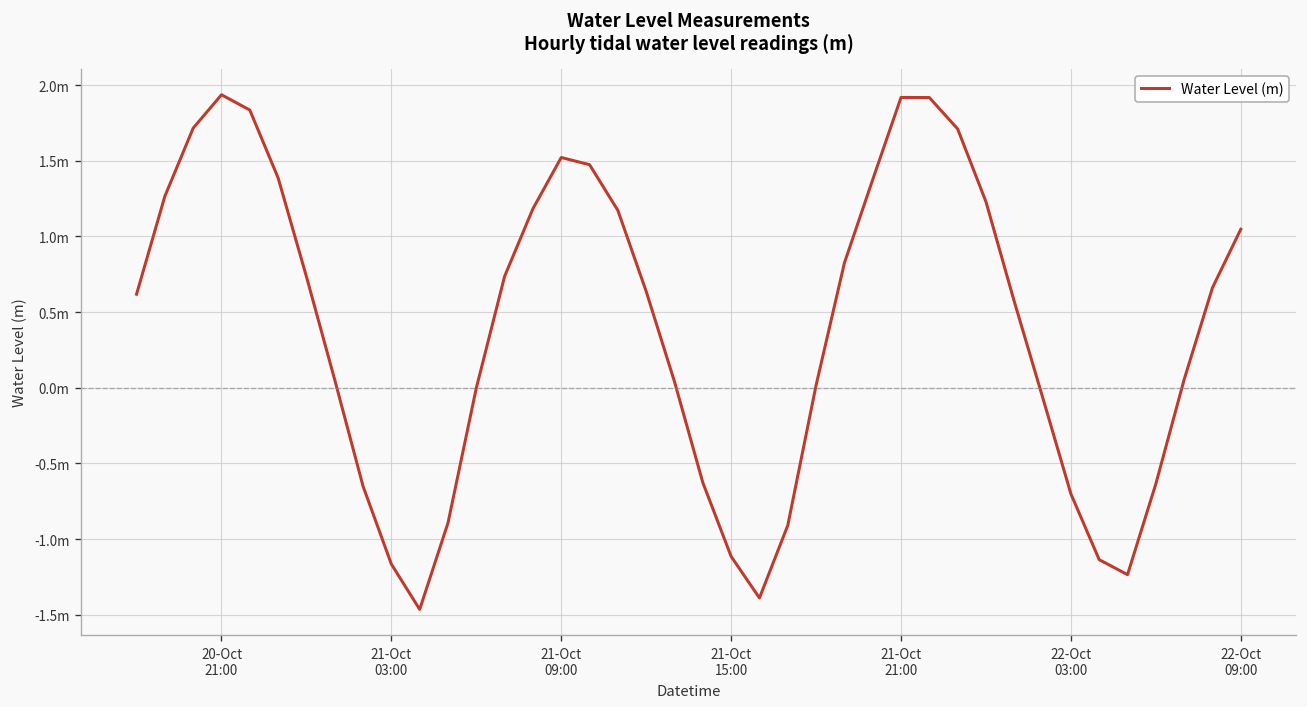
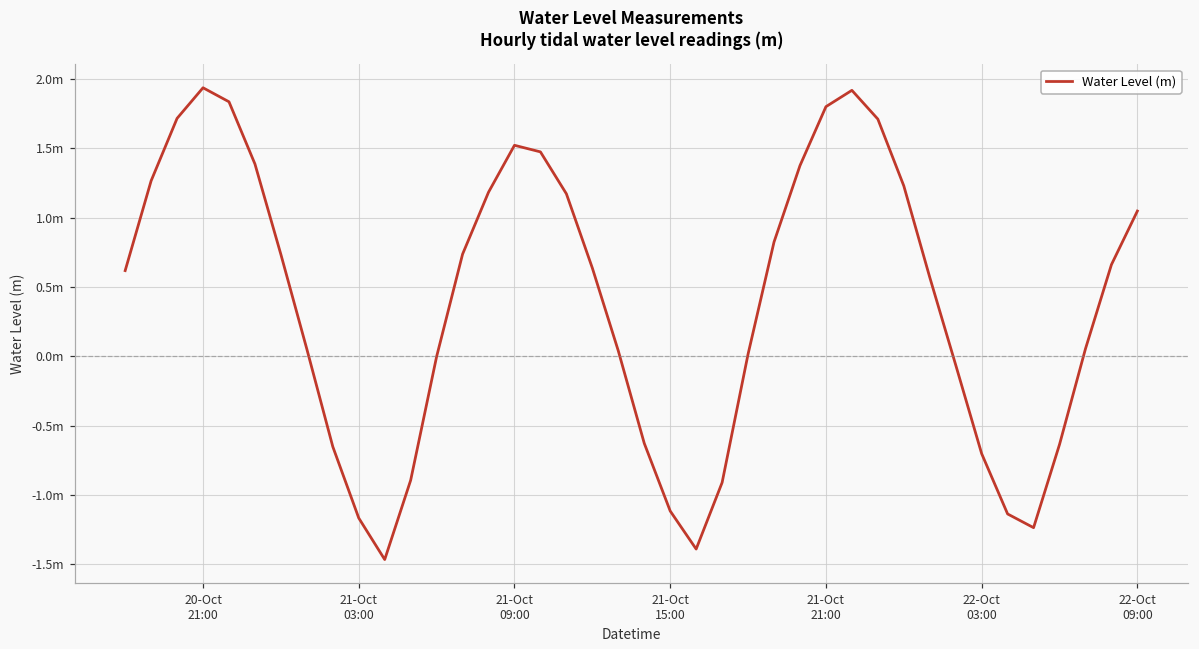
21-Oct 21:00: 1.92m -> 1.80m
